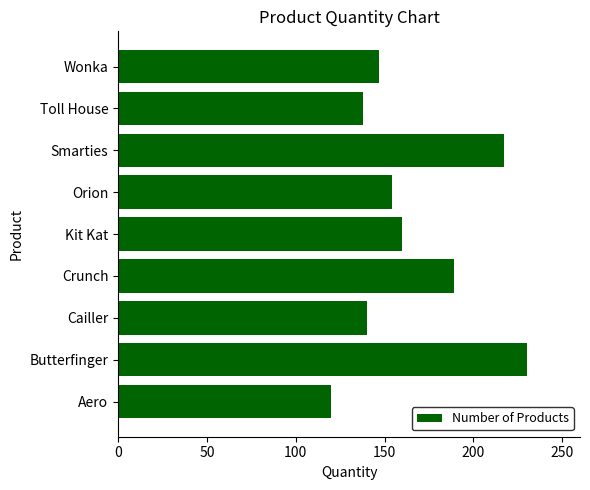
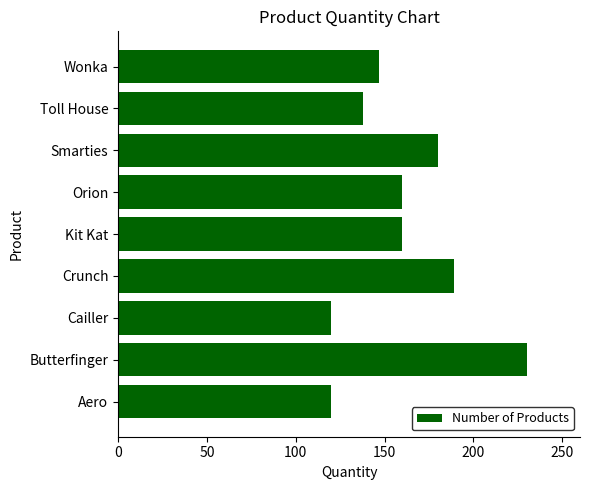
Smarties: 217 -> 180
Orion: 154 -> 160
Cailler: 140 -> 120
